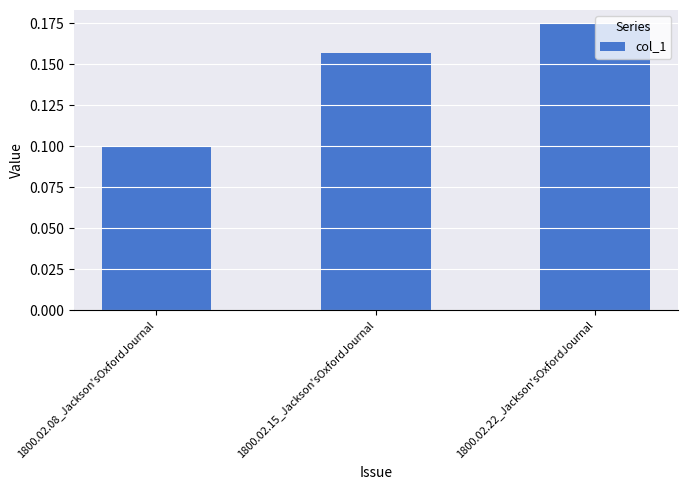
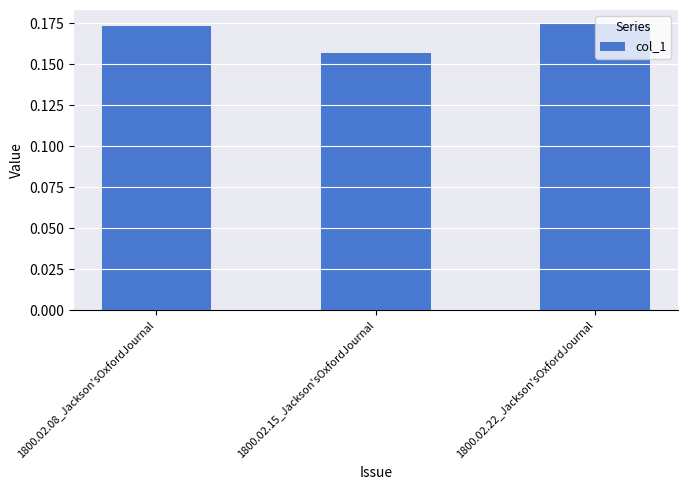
1800.02.08_Jackson'sOxfordJournal: 0.100 -> 0.173
